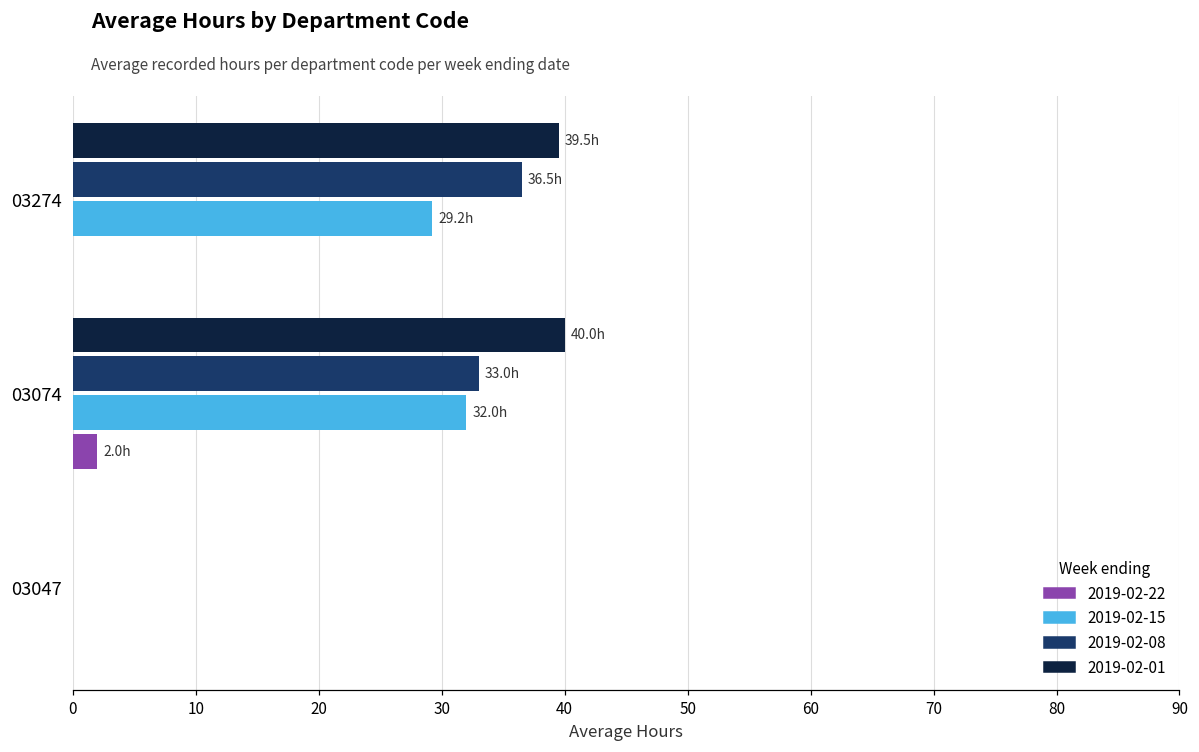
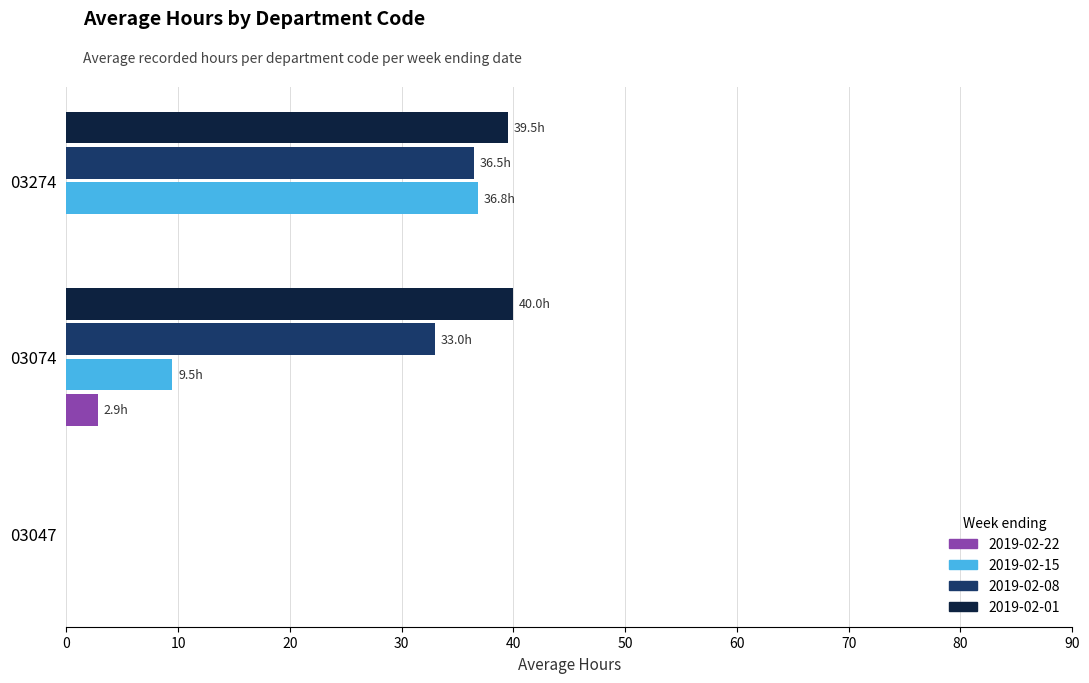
2019-02-15, 03274: 29.2h -> 36.8h
2019-02-15, 03074: 32.0h -> 9.5h
2019-02-22, 03074: 2.0h -> 2.9h
